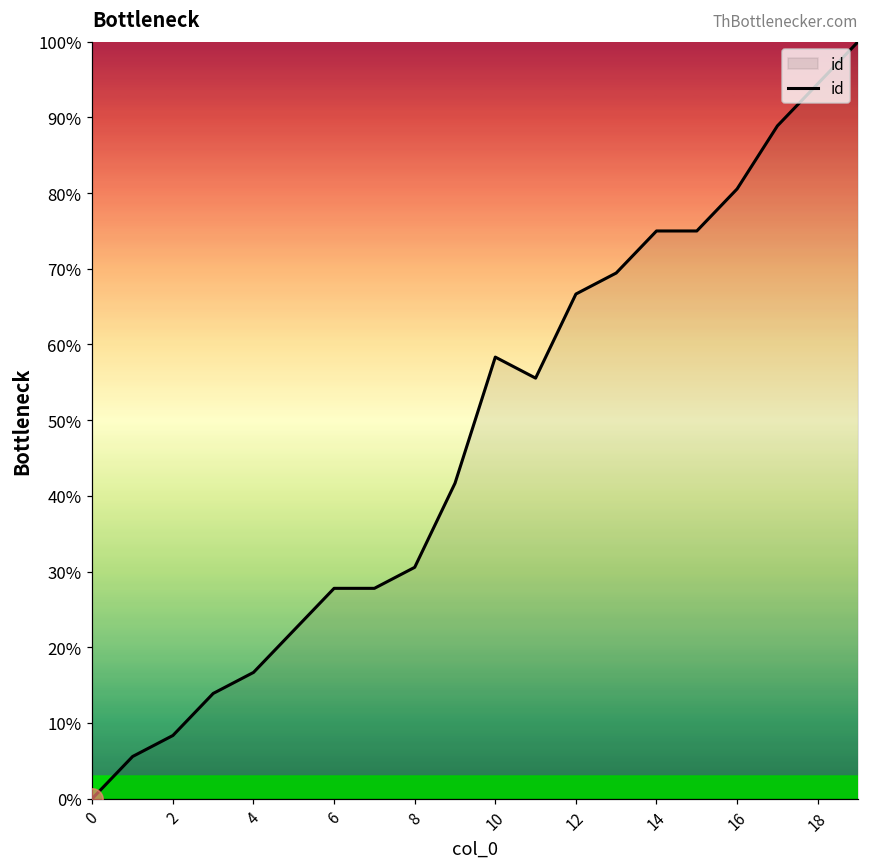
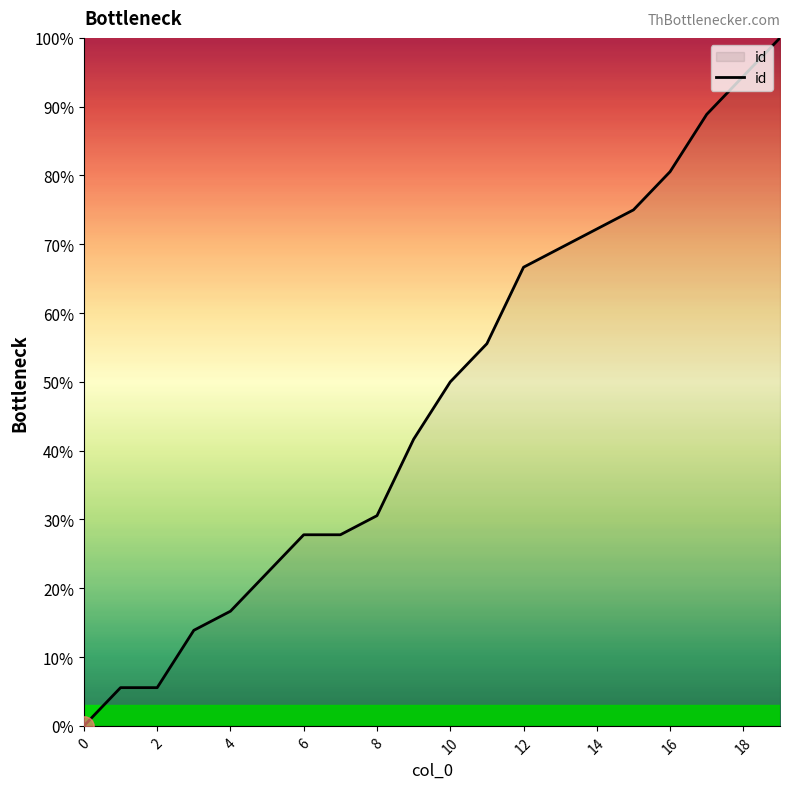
id, 2: 8% -> 6%
id, 10: 58% -> 50%
id, 14: 75% -> 72%
